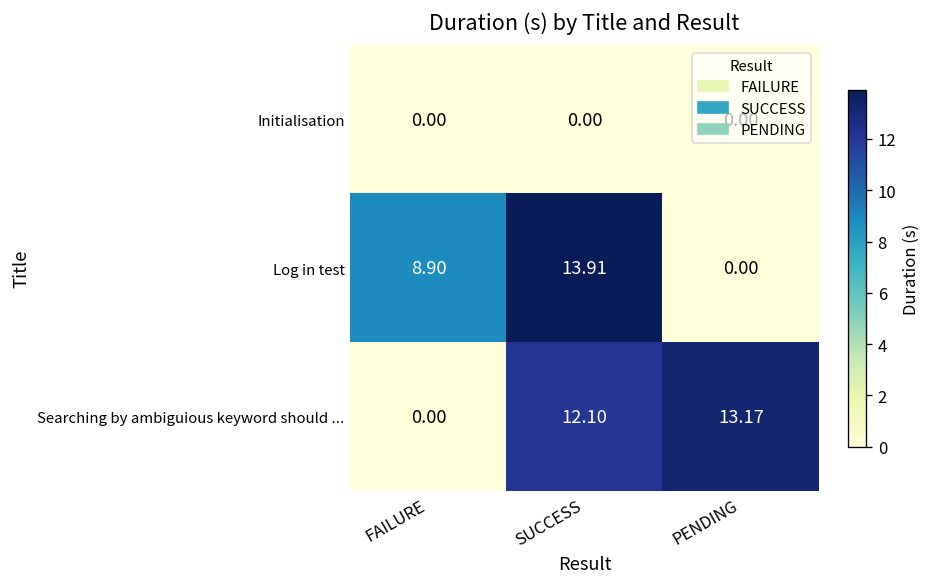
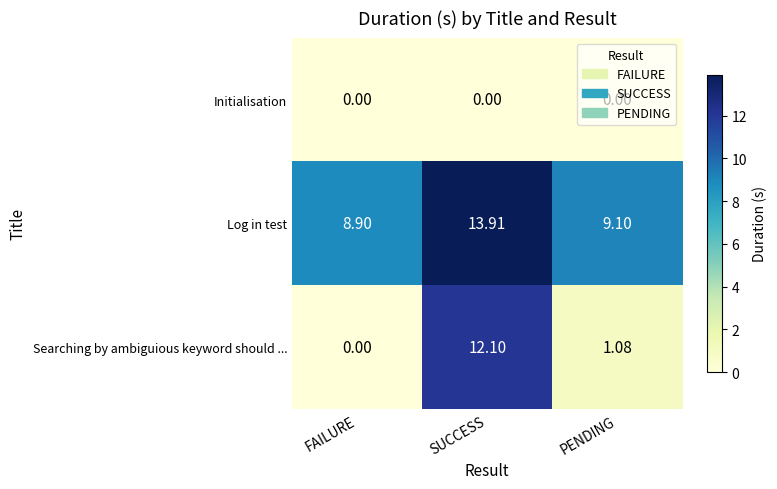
Log in test, PENDING: 0.00 -> 9.10
Searching by ambiguious keyword should ..., PENDING: 13.17 -> 1.08
